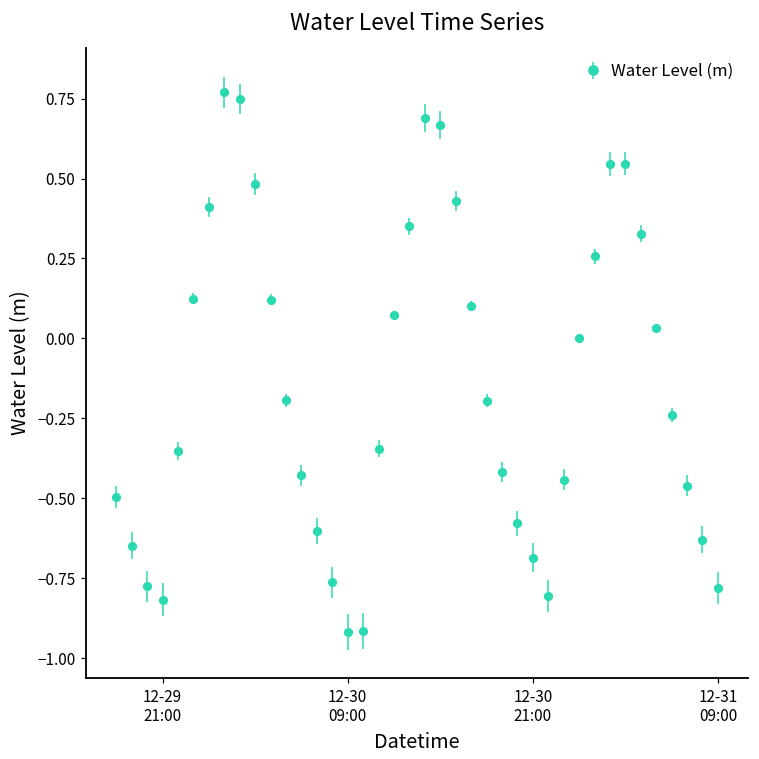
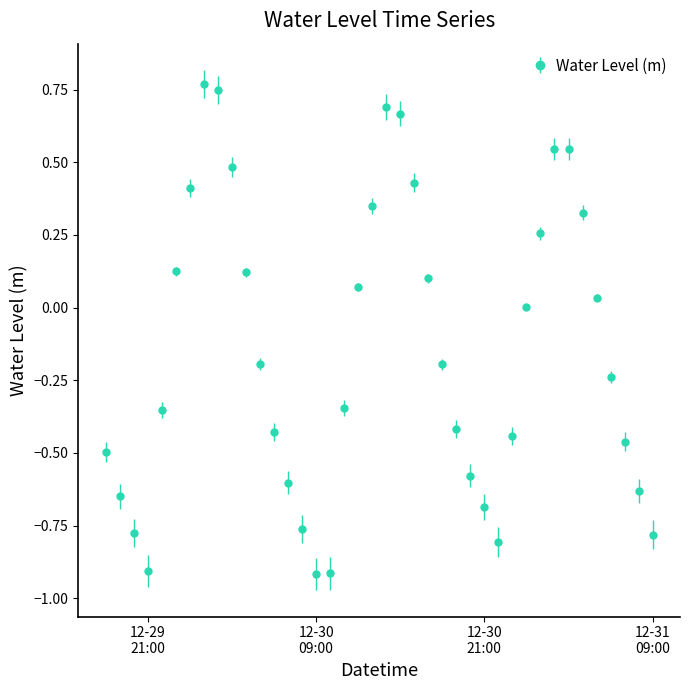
12-29 21:00: -0.82 -> -0.90
